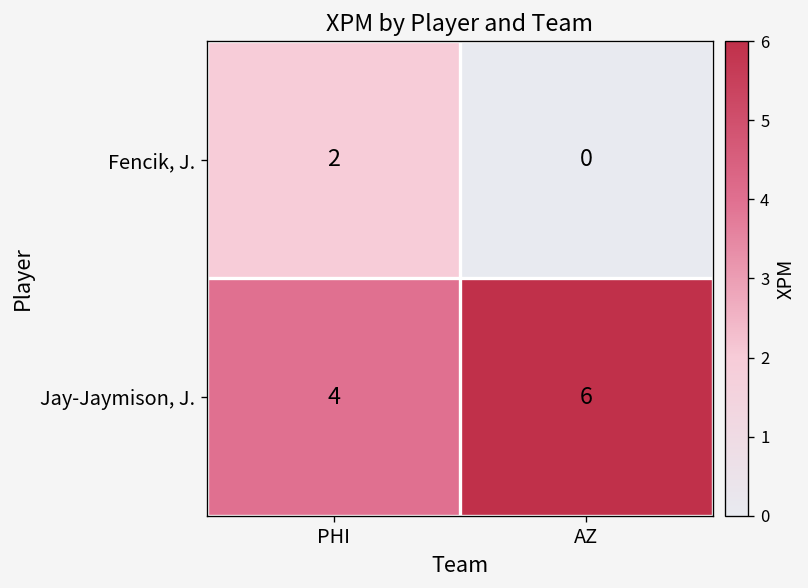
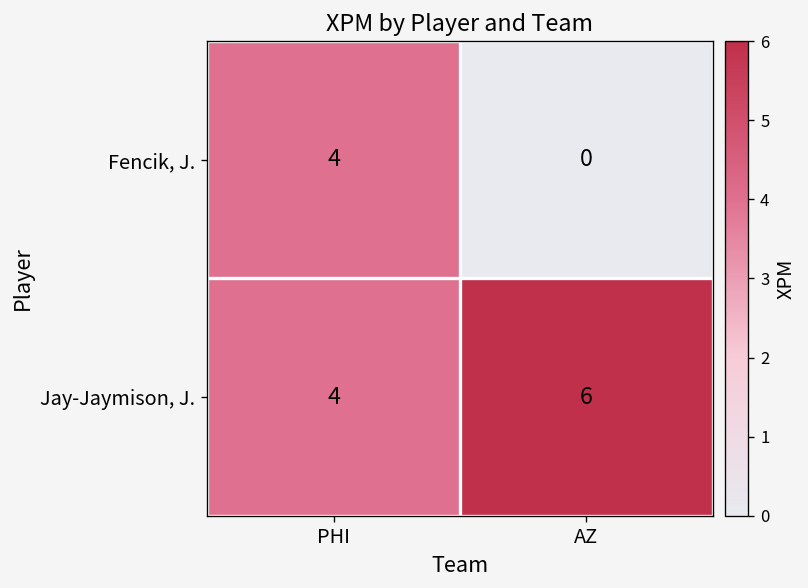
Fencik, J., PHI: 2 -> 4
